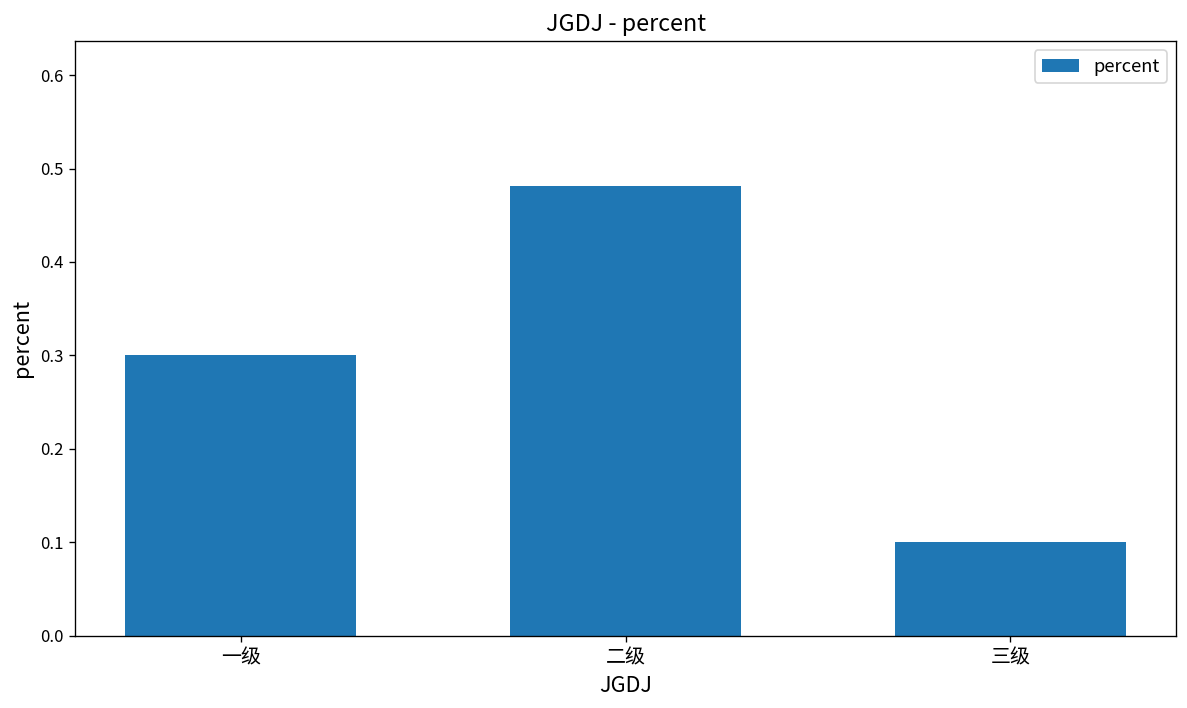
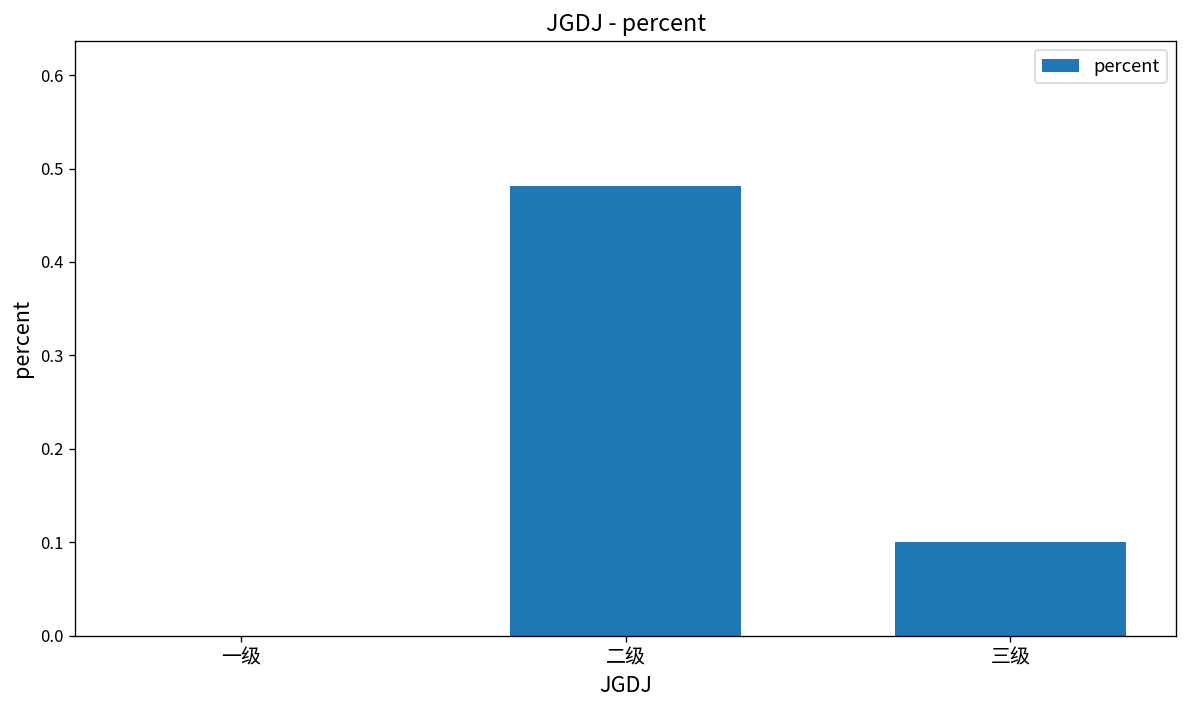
一级: 0.3 -> 0.0
